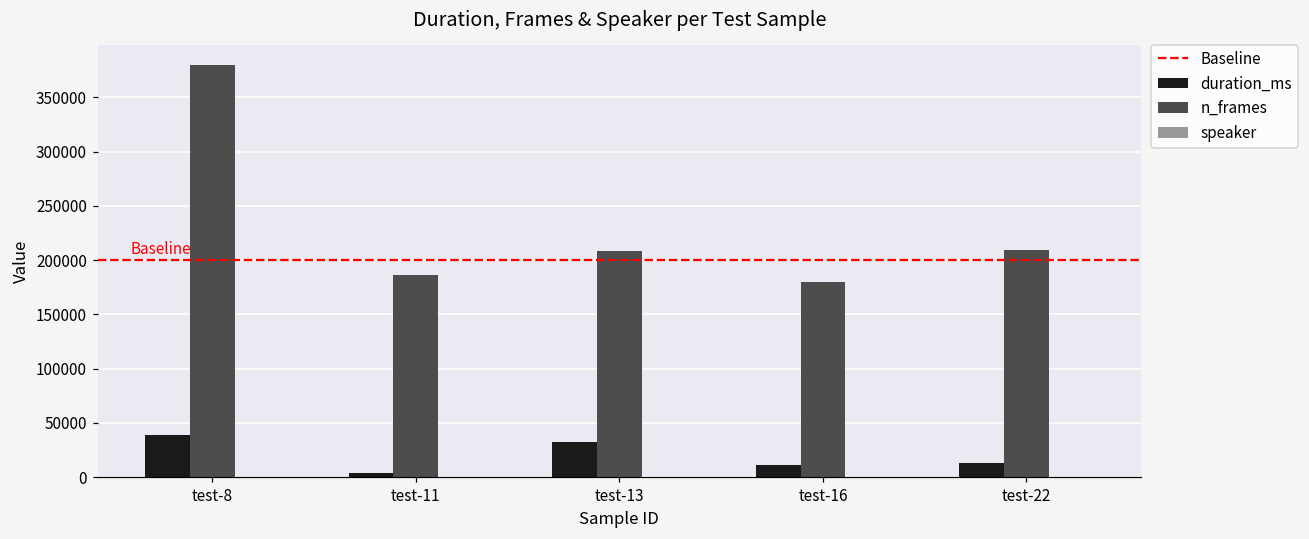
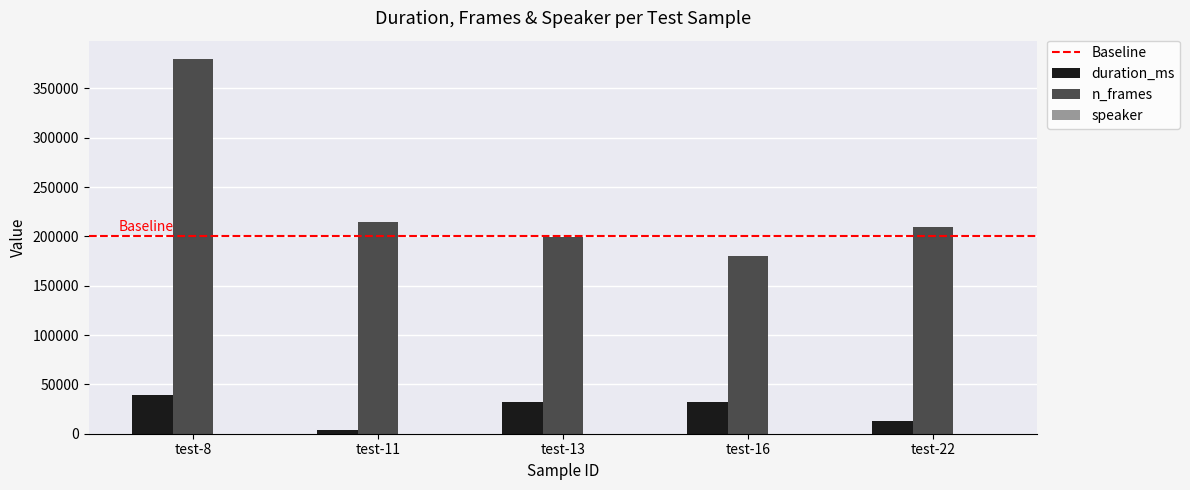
n_frames, test-11: 190000 -> 210000
n_frames, test-13: 210000 -> 200000
duration_ms, test-16: 10000 -> 30000
